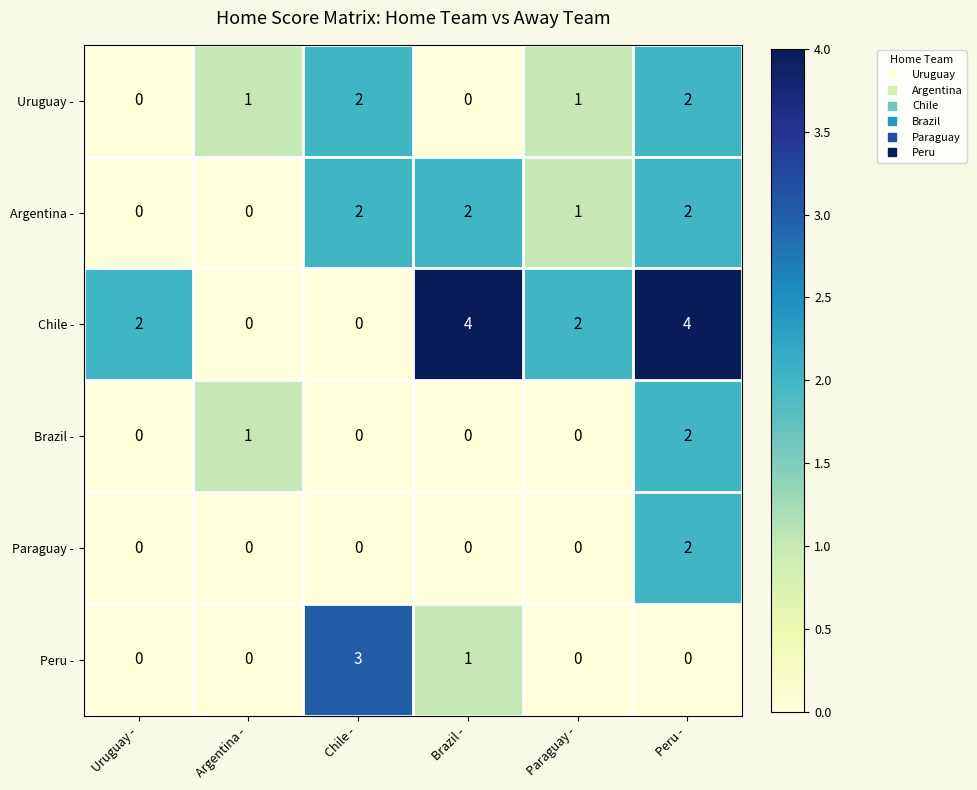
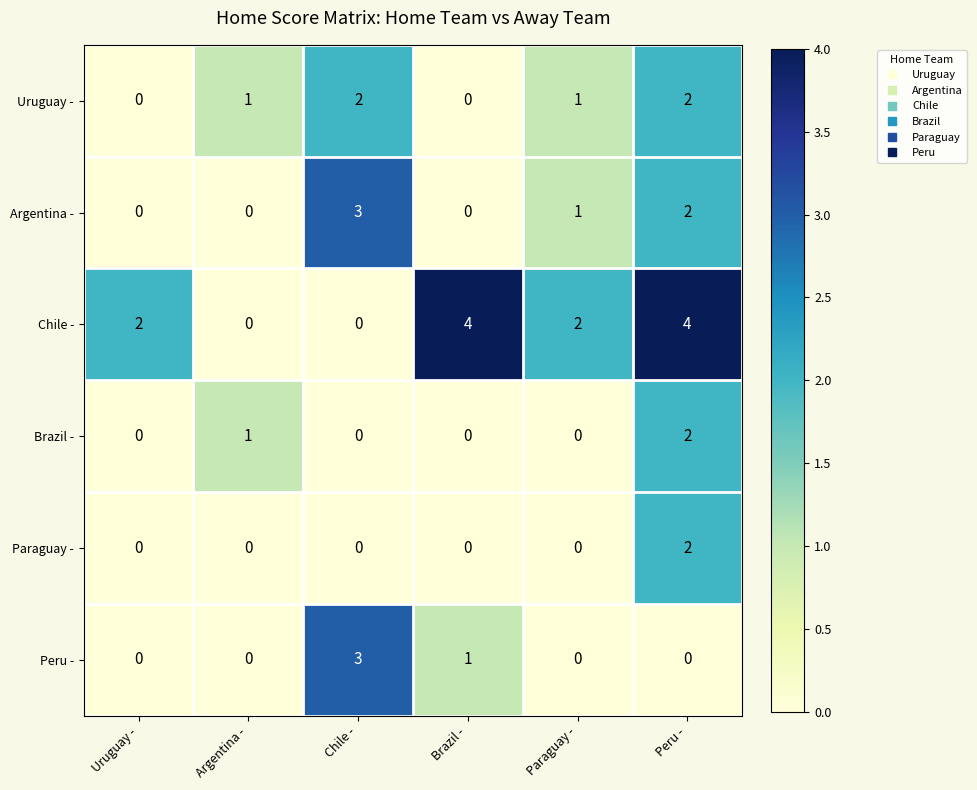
Argentina -, Chile -: 2 -> 3
Argentina -, Brazil -: 2 -> 0
